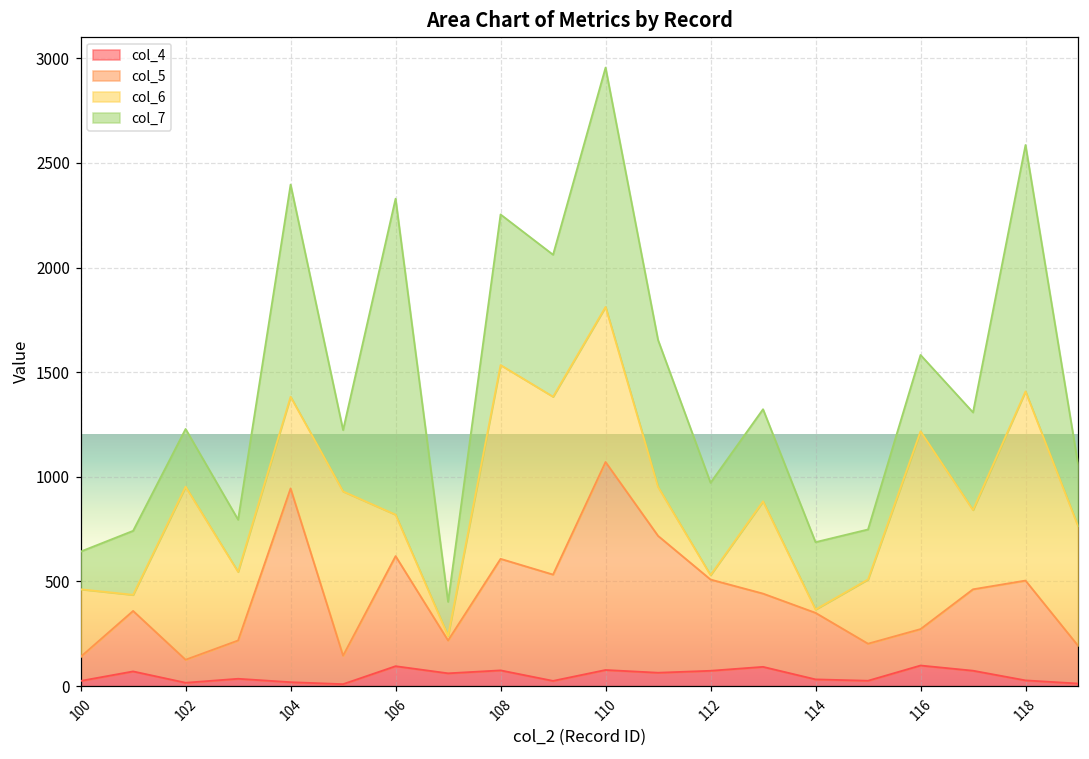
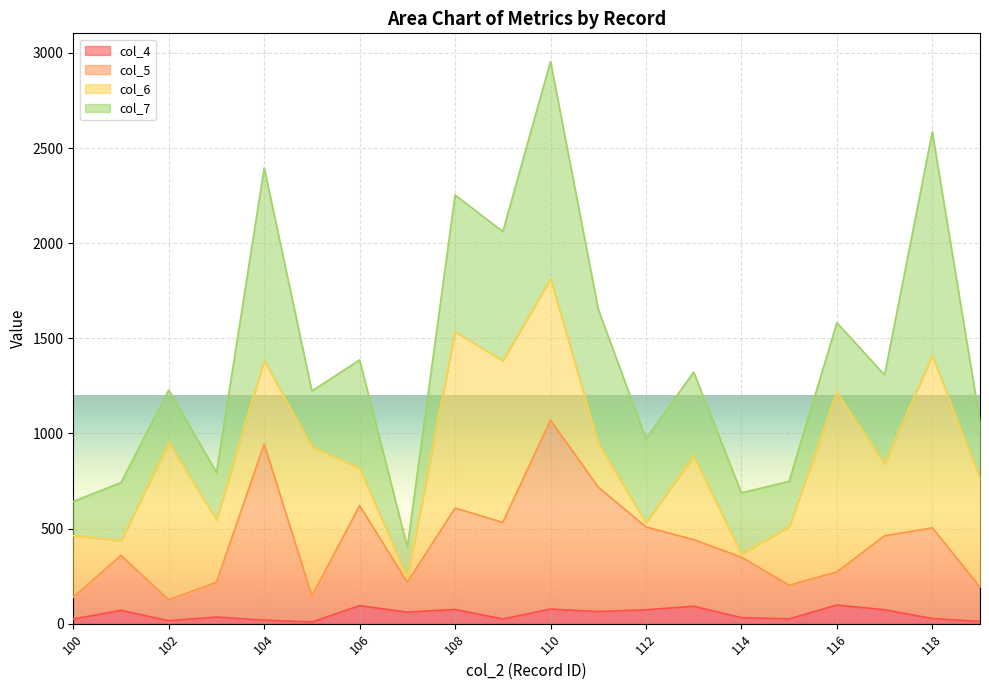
col_7, 106: 1510 -> 570
